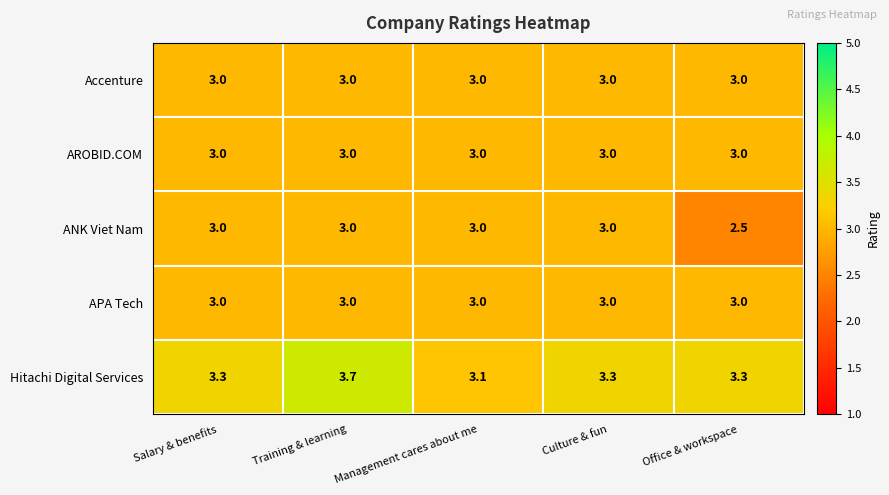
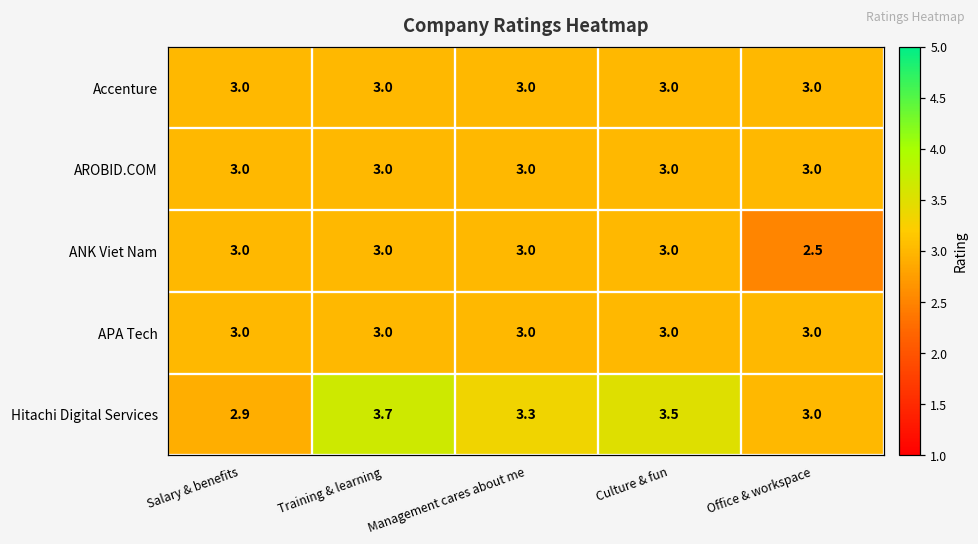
Hitachi Digital Services, Salary & benefits: 3.3 -> 2.9
Hitachi Digital Services, Management cares about me: 3.1 -> 3.3
Hitachi Digital Services, Culture & fun: 3.3 -> 3.5
Hitachi Digital Services, Office & workspace: 3.3 -> 3.0
